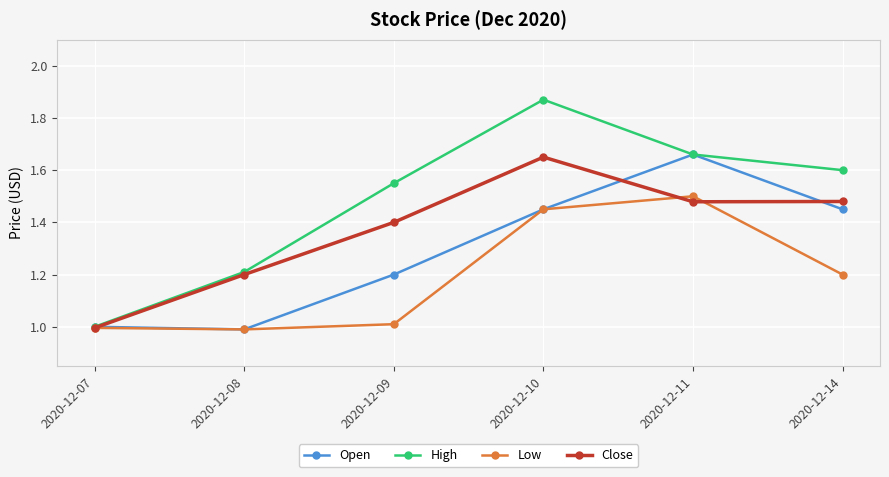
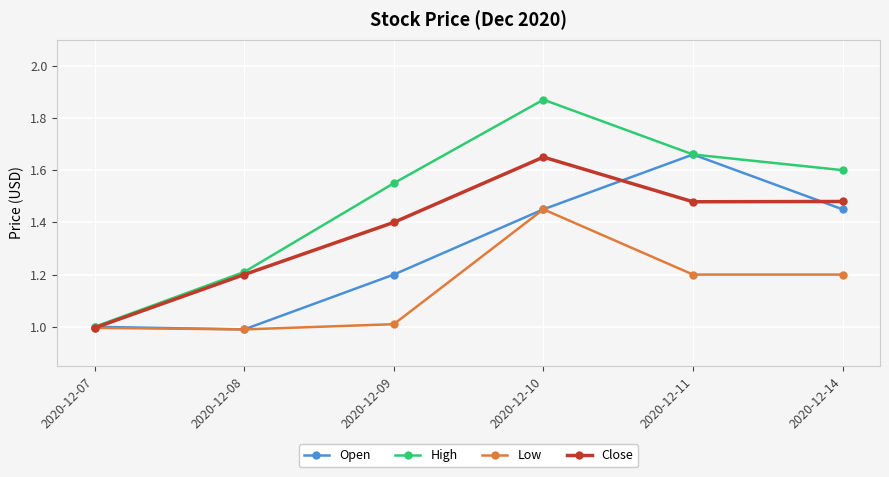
Low, 2020-12-11: 1.5 -> 1.2
